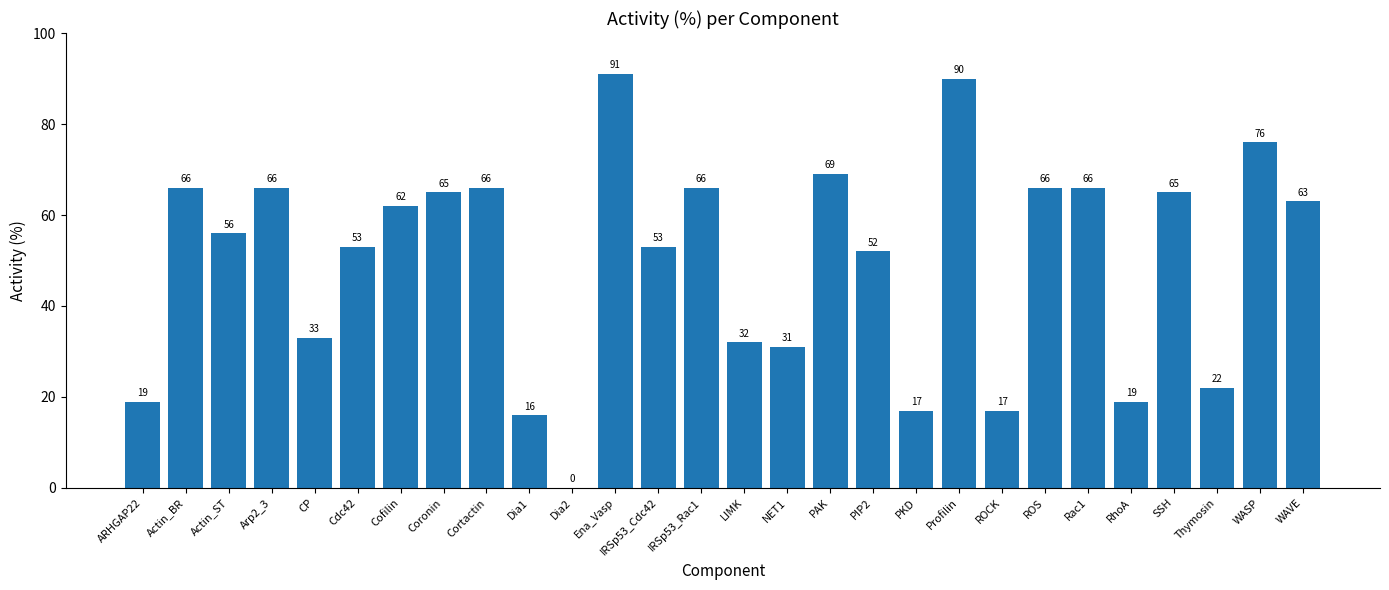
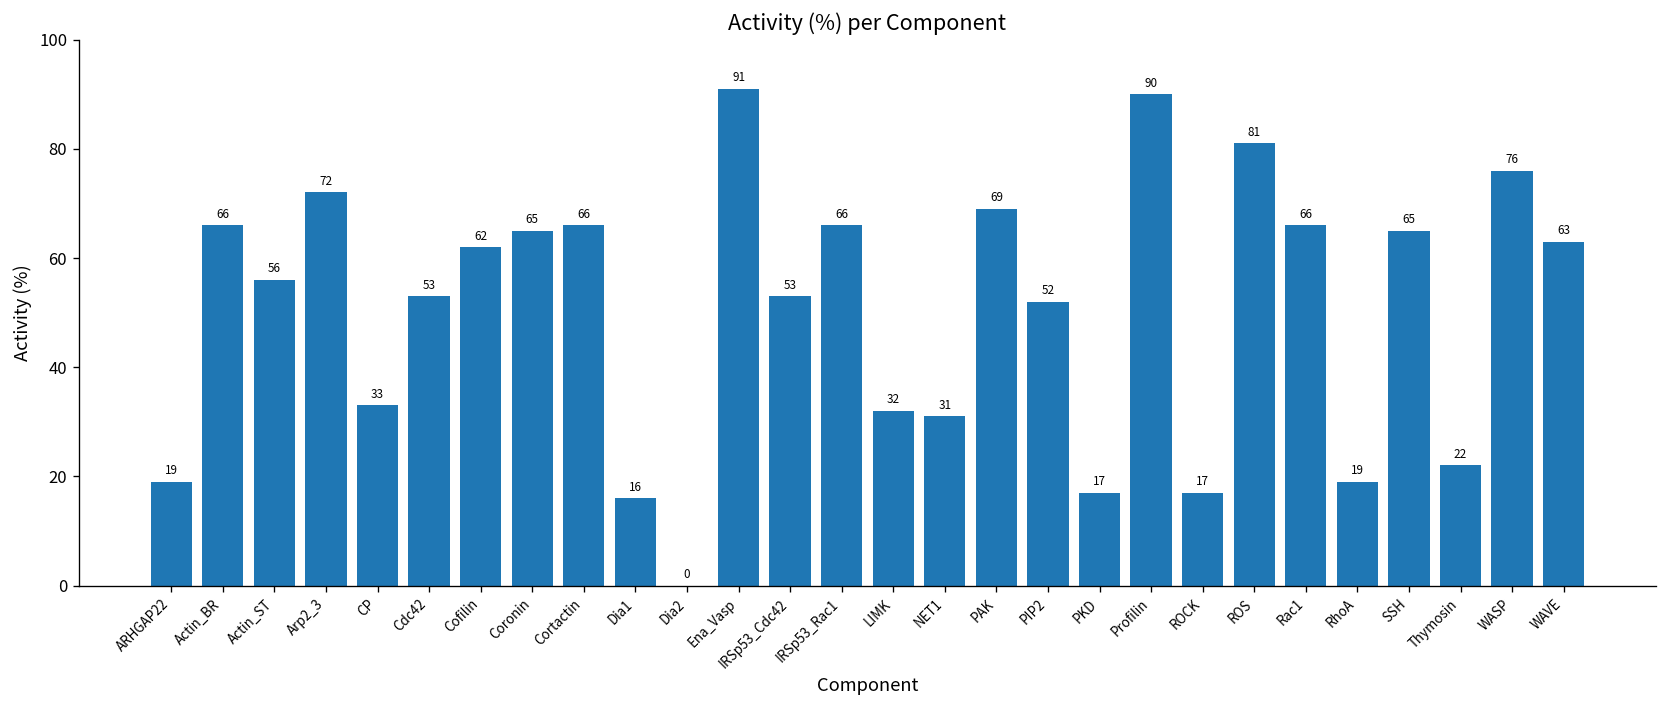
Arp2_3: 66 -> 72
ROS: 66 -> 81
